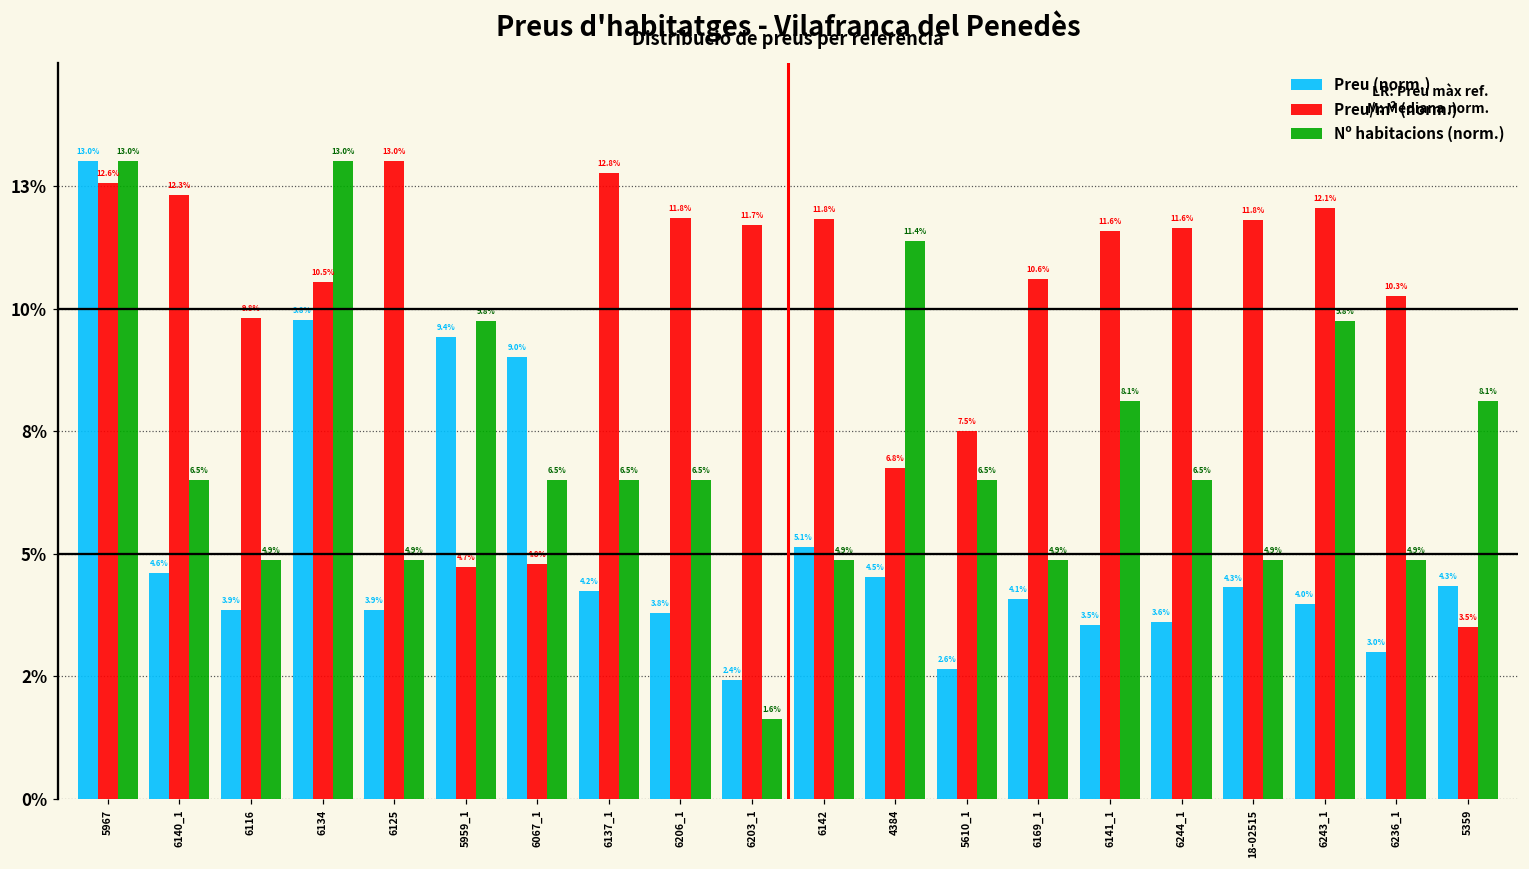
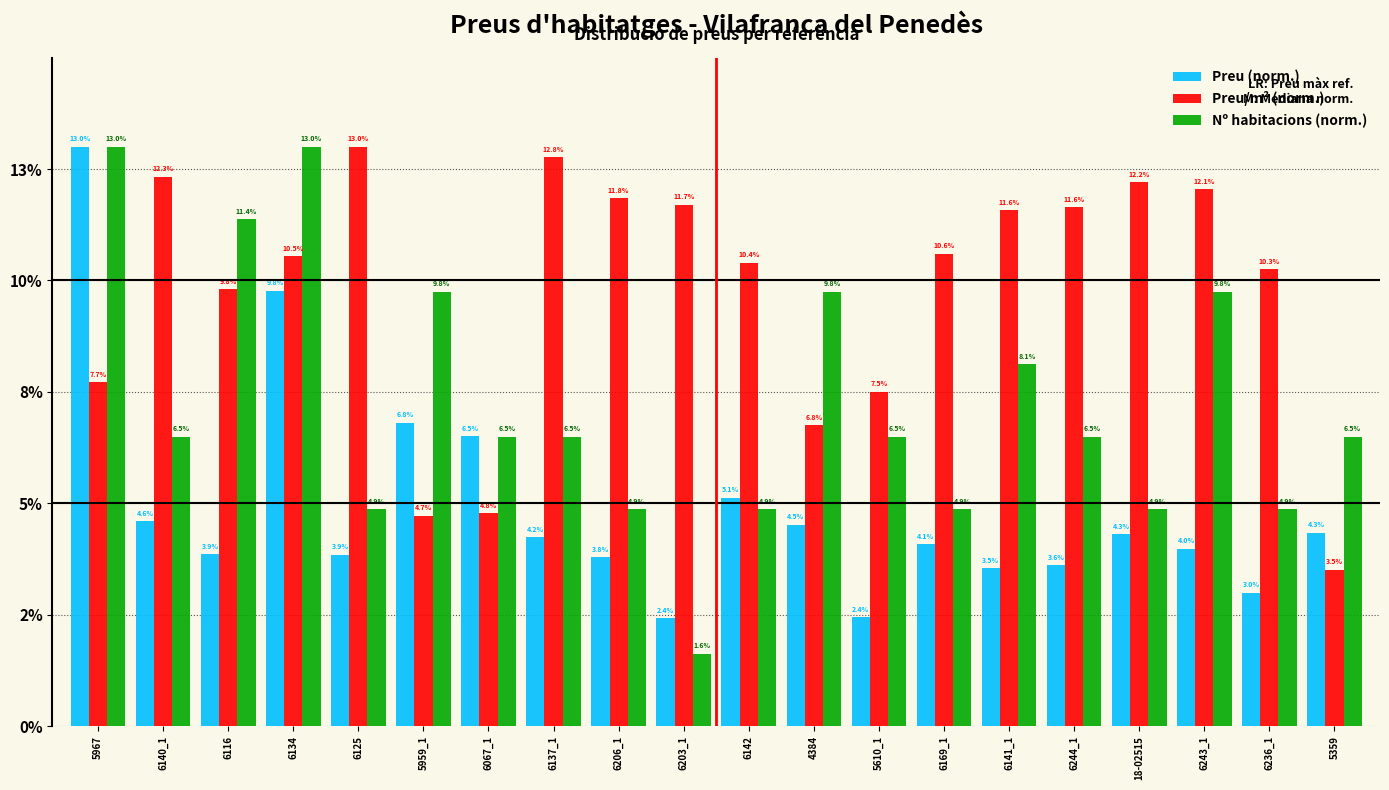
Preu/m² (norm.), 5967: 12.6% -> 7.7%
Nº habitacions (norm.), 6116: 4.9% -> 11.4%
Preu (norm.), 5959_1: 9.4% -> 6.8%
Preu (norm.), 6067_1: 9.0% -> 6.5%
Nº habitacions (norm.), 6206_1: 6.5% -> 4.9%
Preu/m² (norm.), 6142: 11.8% -> 10.4%
Nº habitacions (norm.), 4384: 11.4% -> 9.8%
Preu (norm.), 5610_1: 2.6% -> 2.4%
Preu/m² (norm.), 18-02515: 11.8% -> 12.2%
Nº habitacions (norm.), 5359: 8.1% -> 6.5%
